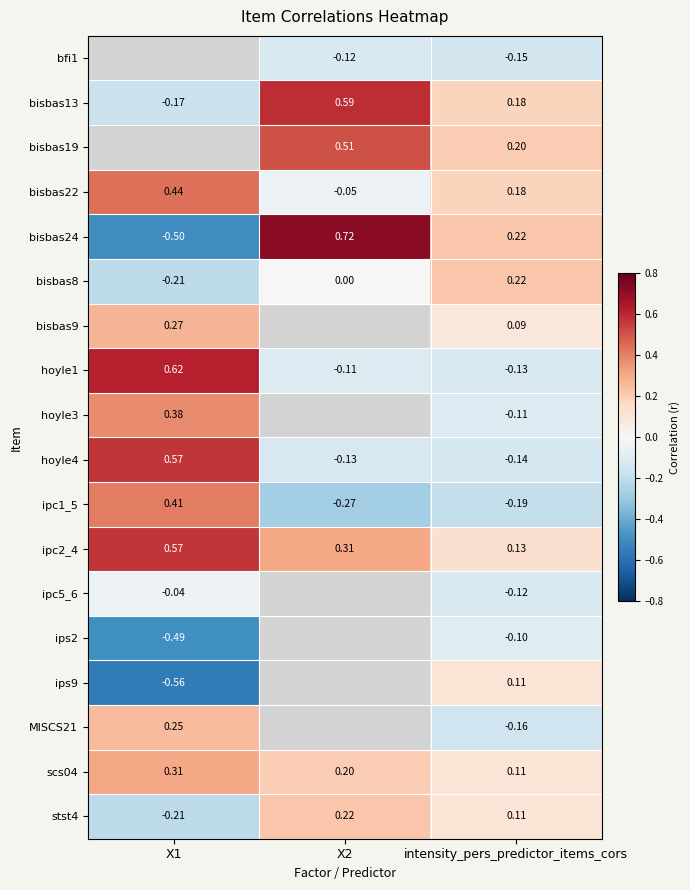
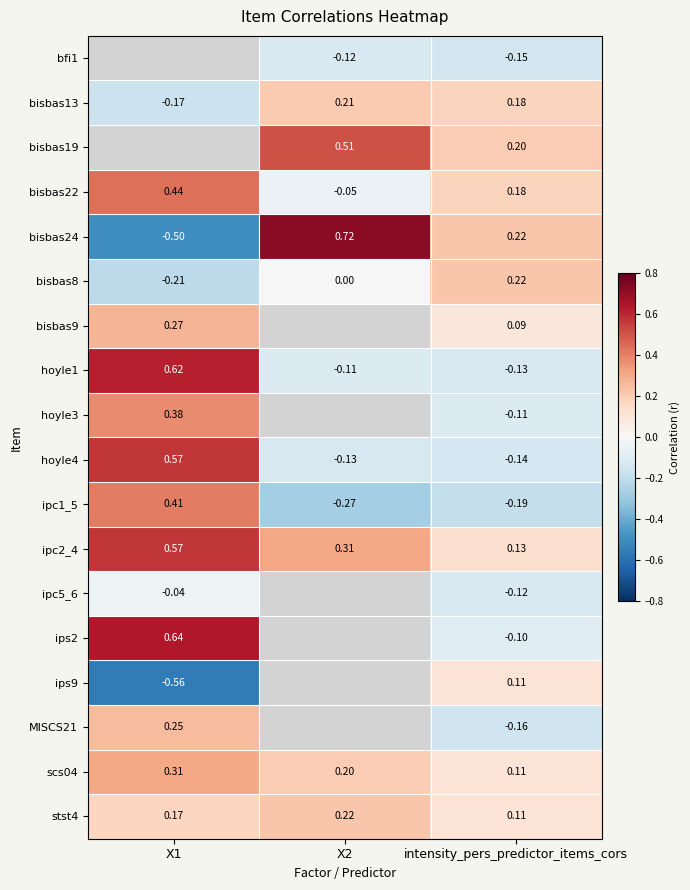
bisbas13, X2: 0.59 -> 0.21
ips2, X1: -0.49 -> 0.64
stst4, X1: -0.21 -> 0.17
